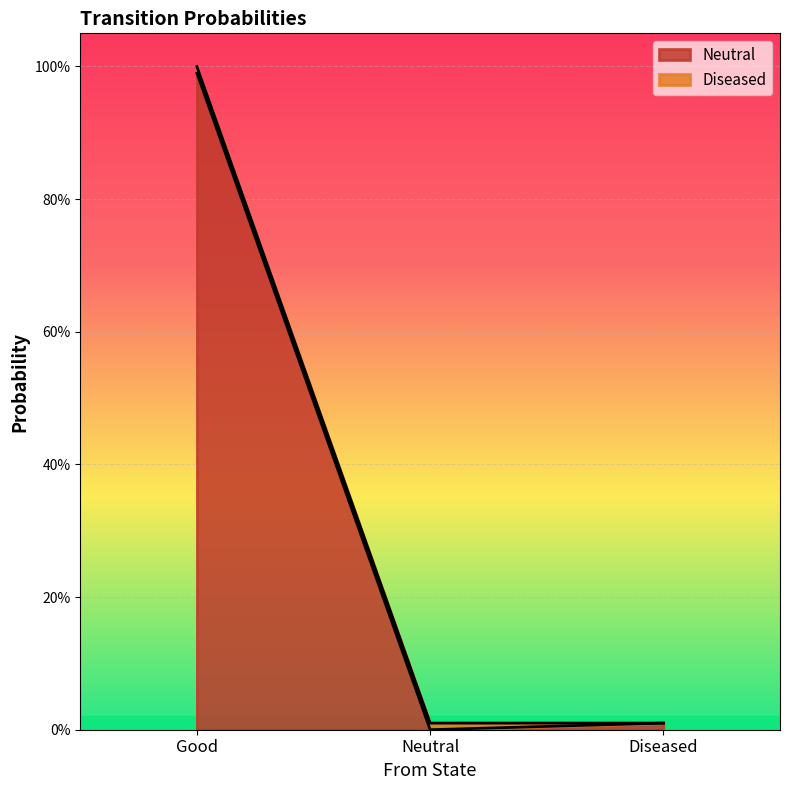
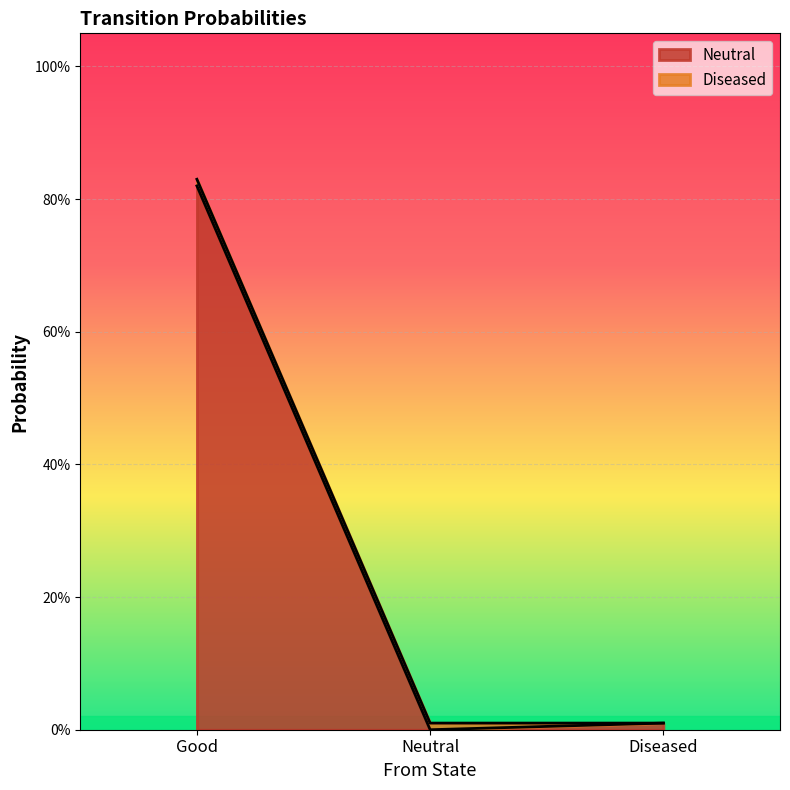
Neutral, Good: 99% -> 82%
